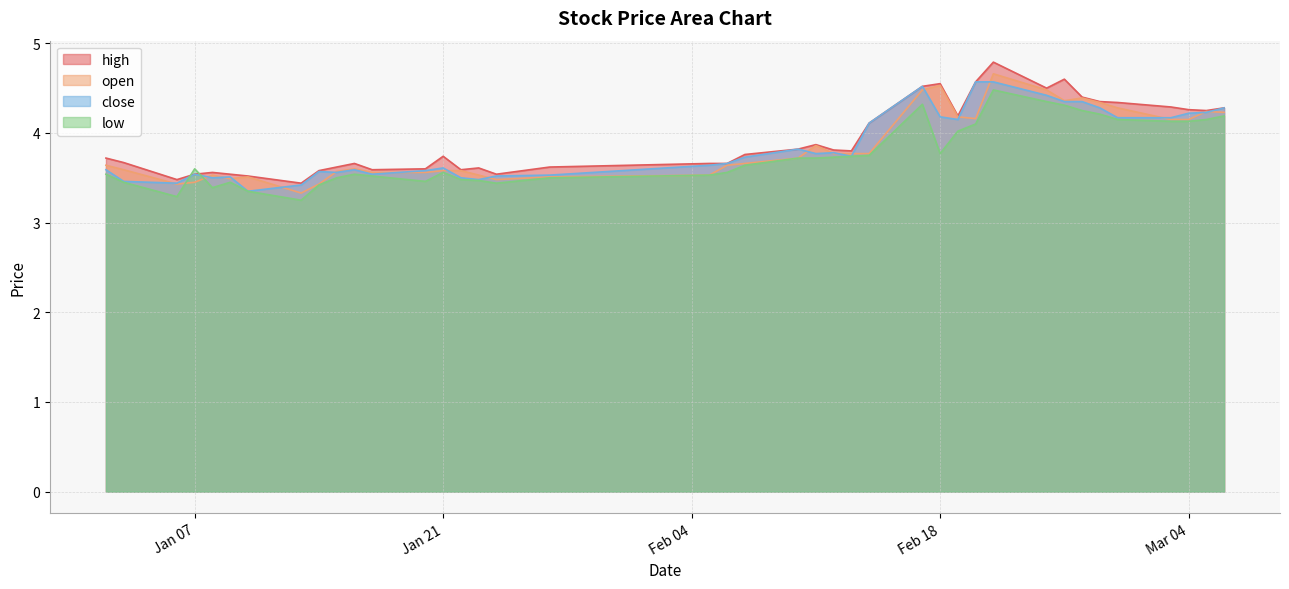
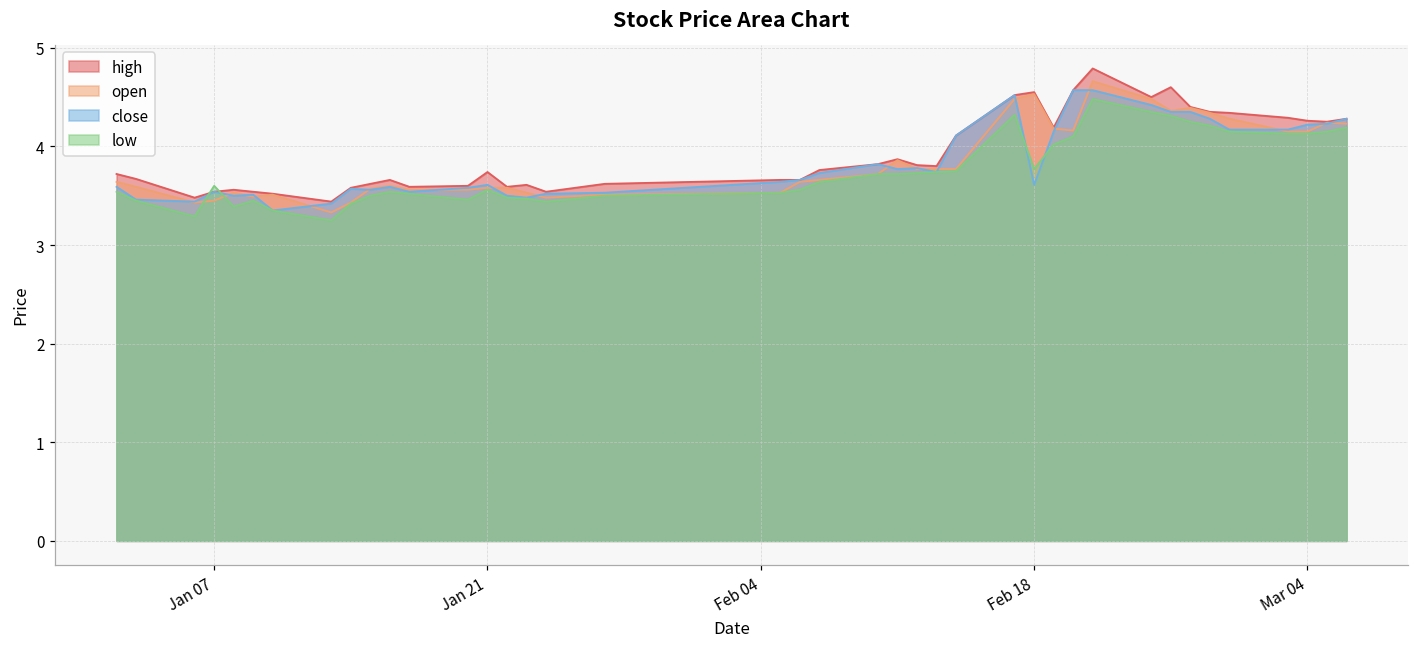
close, Feb 18: 4.2 -> 3.6
